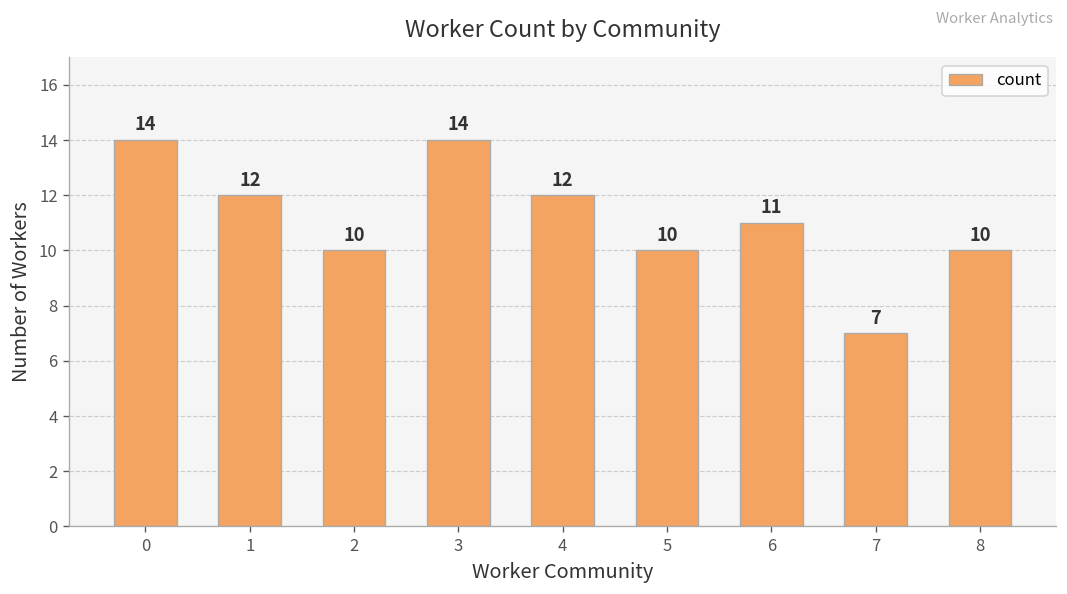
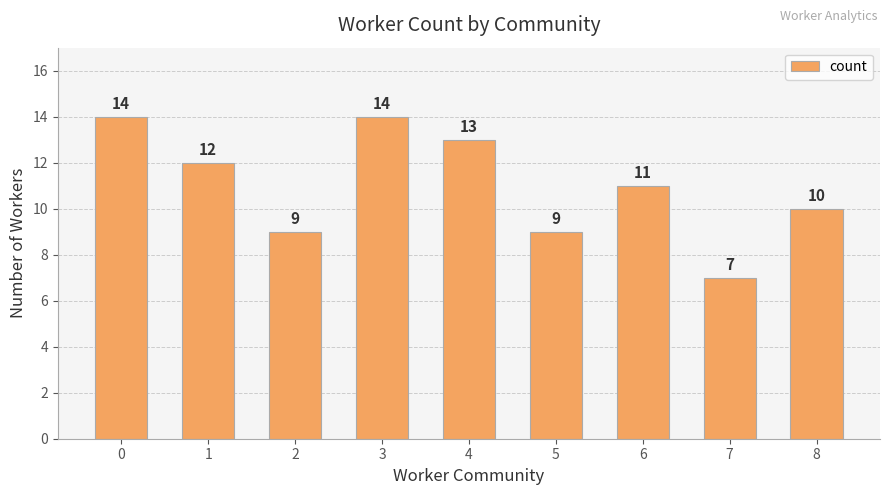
2: 10 -> 9
4: 12 -> 13
5: 10 -> 9
